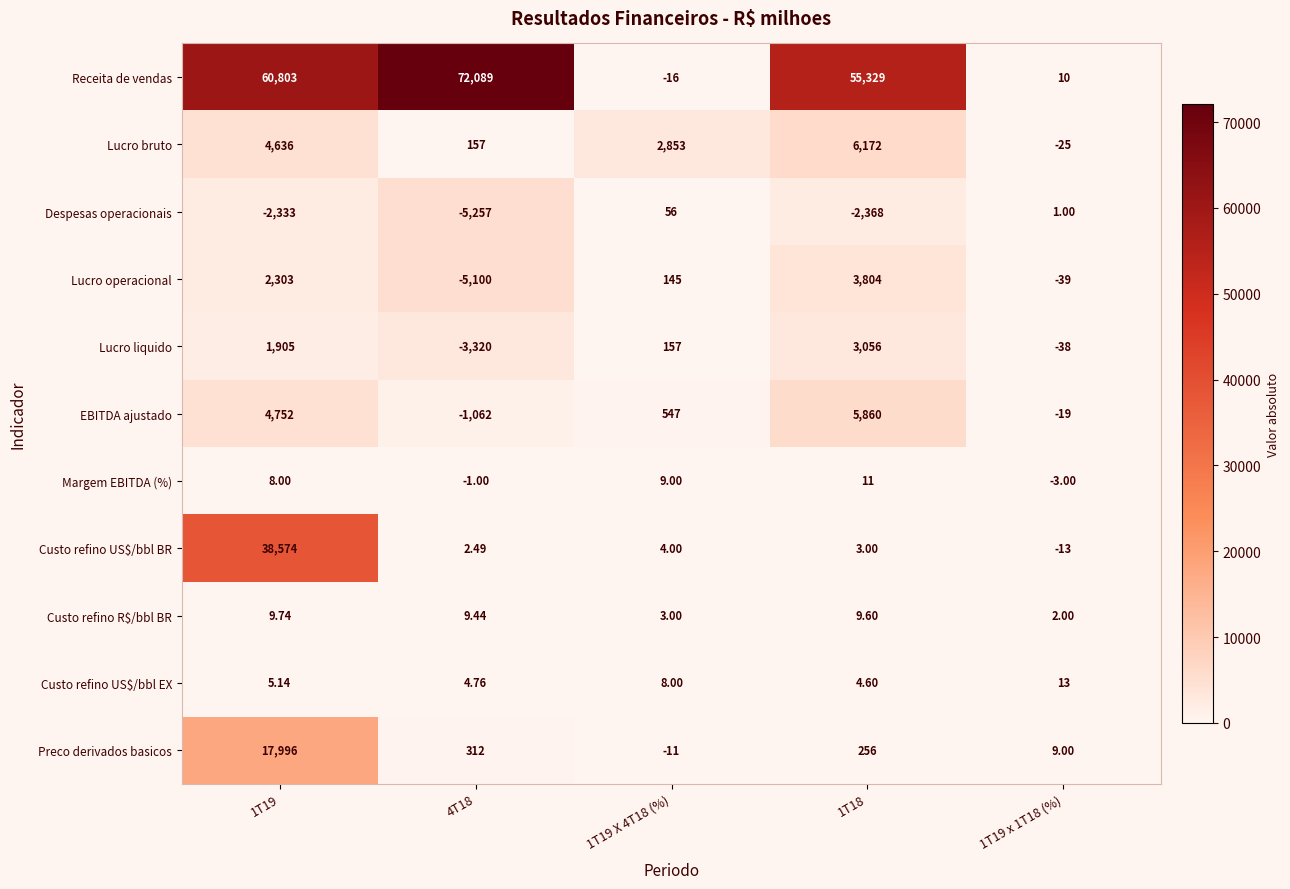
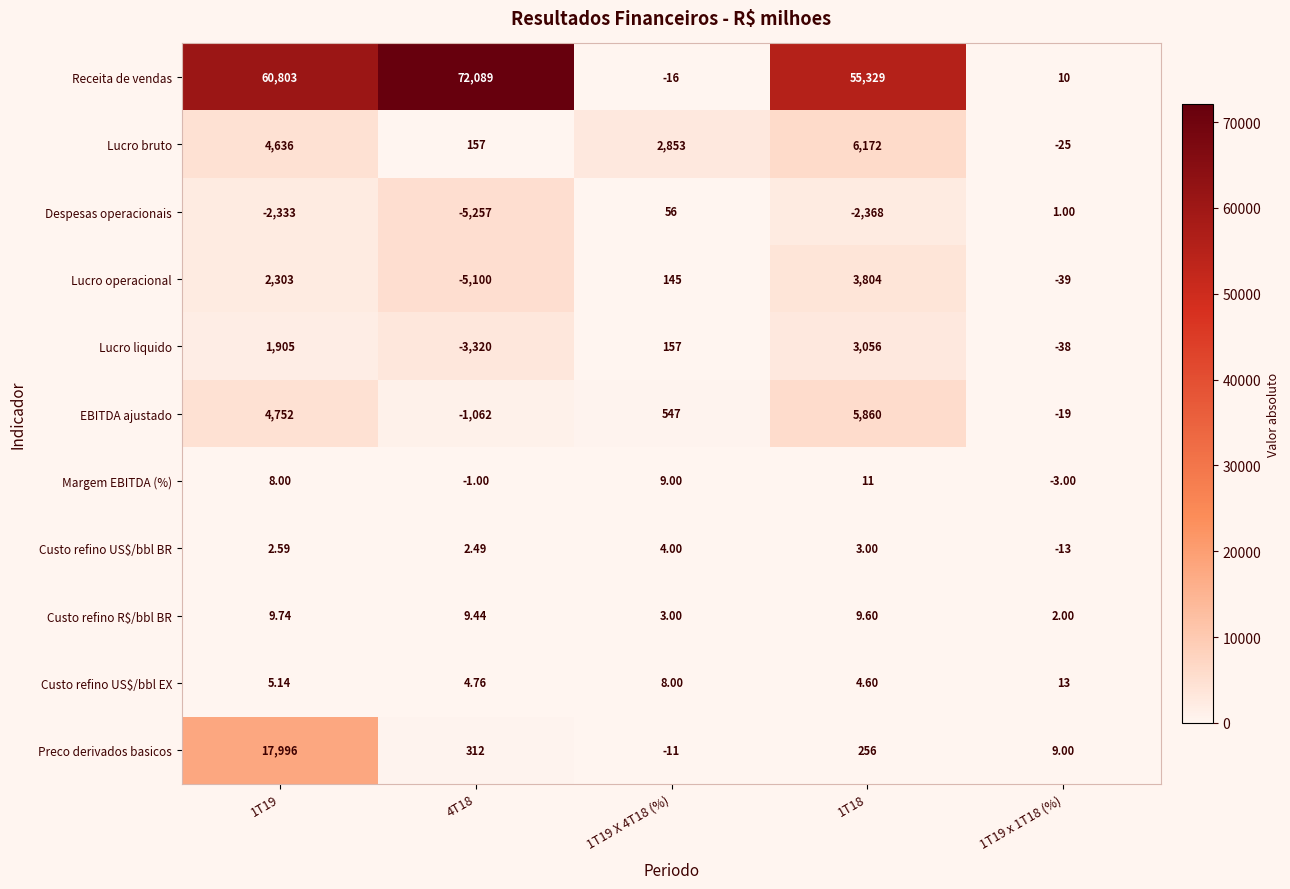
Custo refino US$/bbl BR, 1T19: 38,574 -> 2.59
